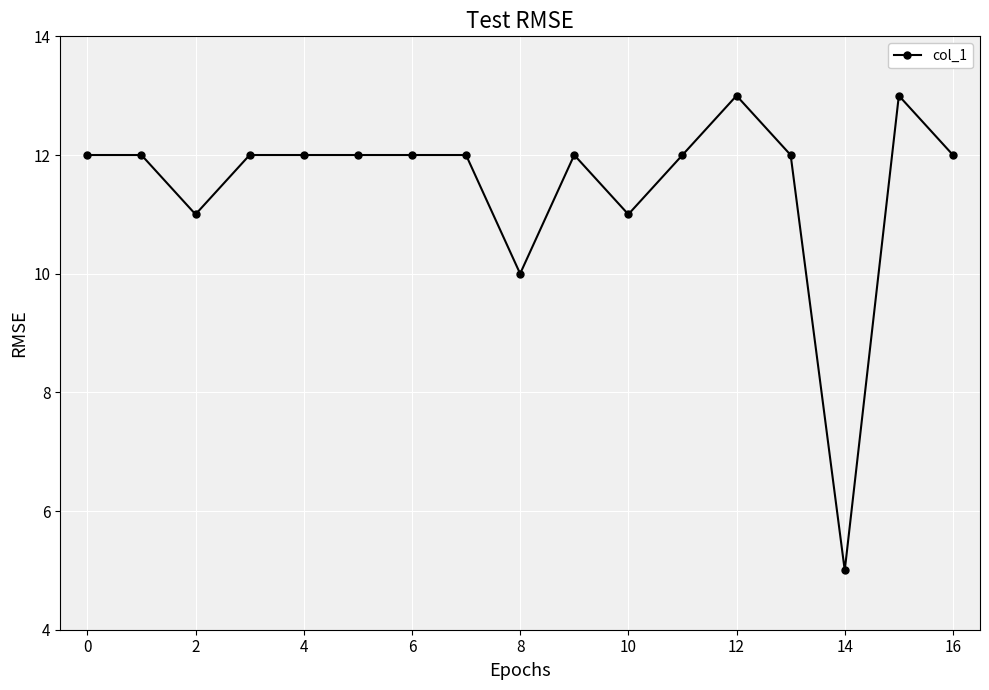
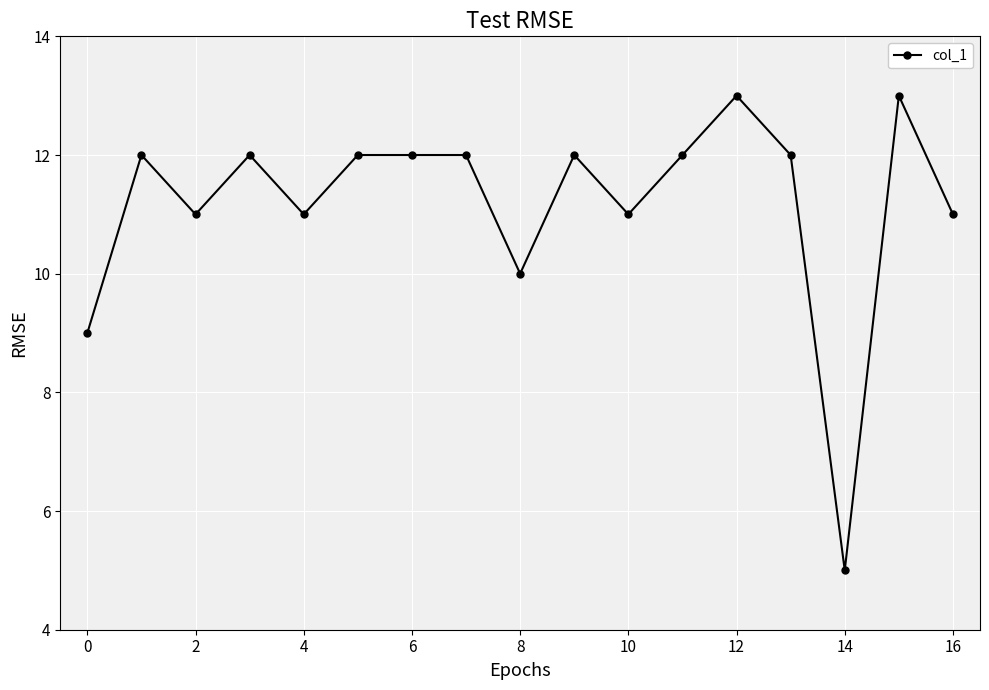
0: 12 -> 9
4: 12 -> 11
16: 12 -> 11
